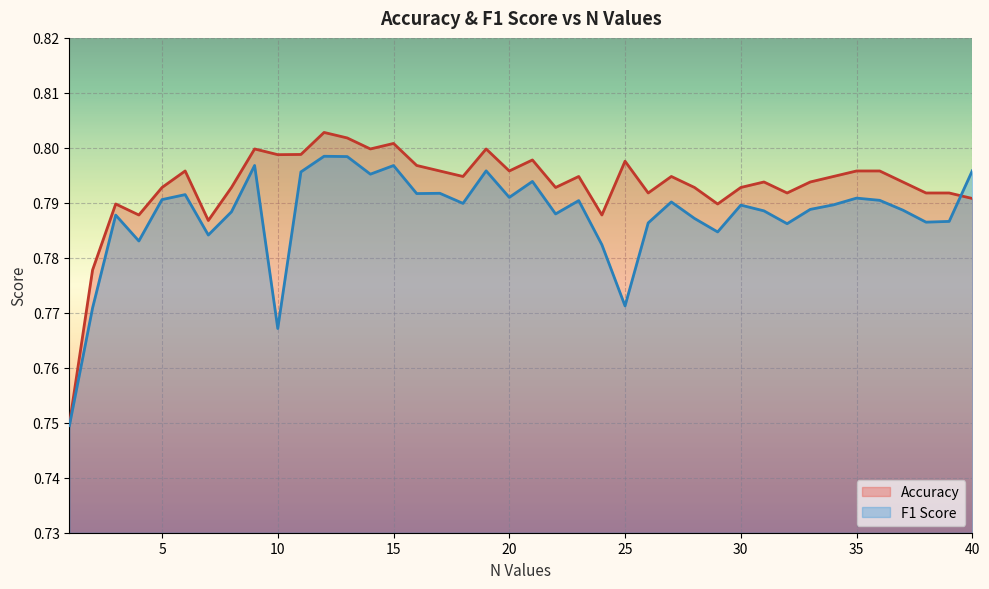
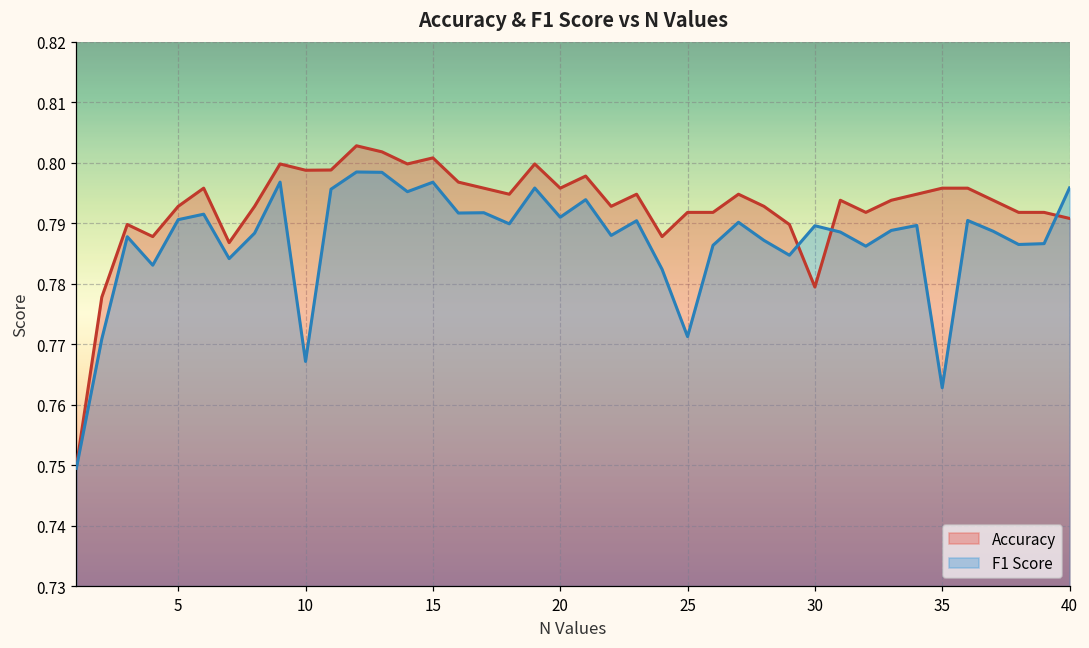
Accuracy, 25: 0.798 -> 0.792
Accuracy, 30: 0.793 -> 0.779
F1 Score, 35: 0.791 -> 0.763
